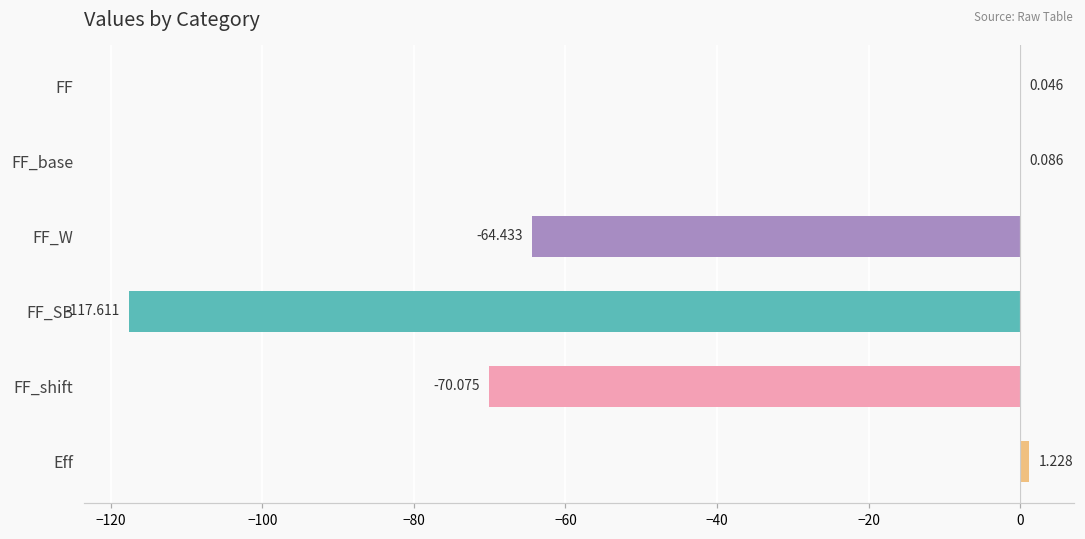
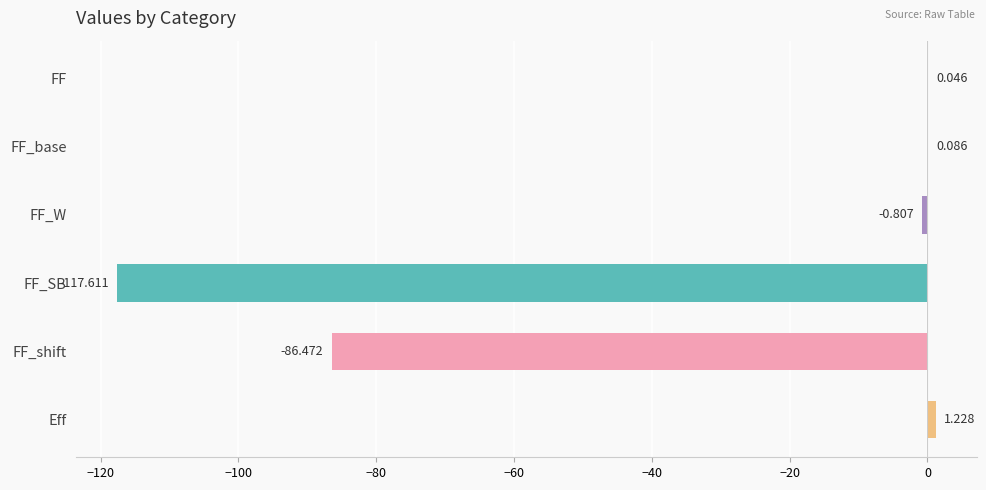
FF_W: -64.433 -> -0.807
FF_shift: -70.075 -> -86.472
